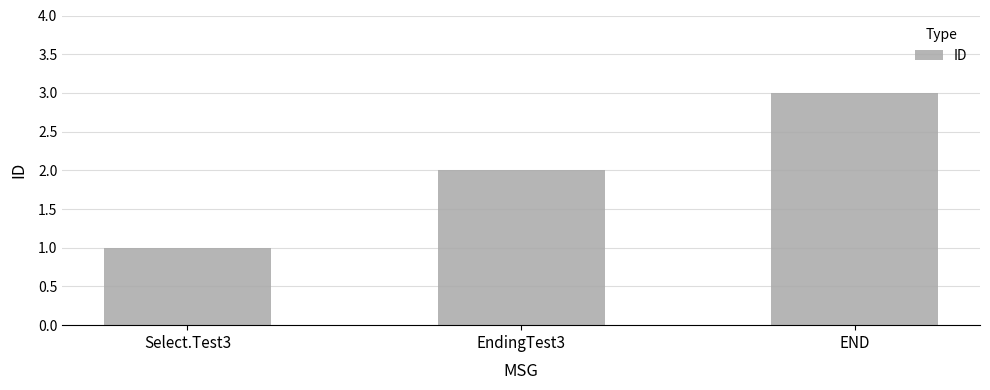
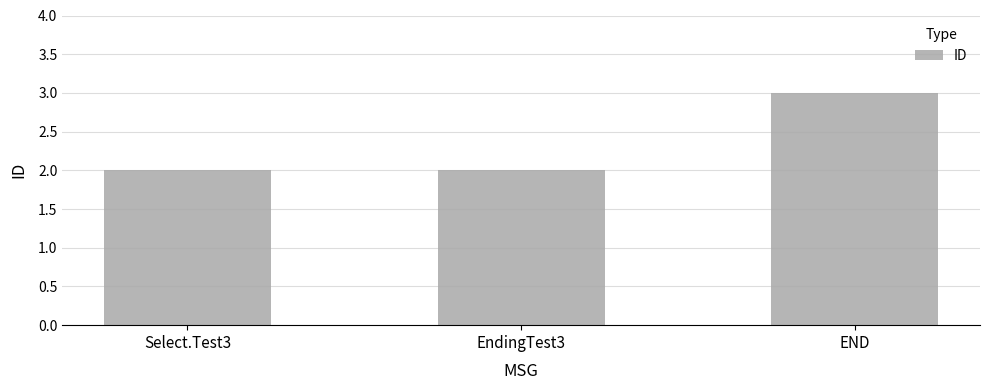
Select.Test3: 1 -> 2
